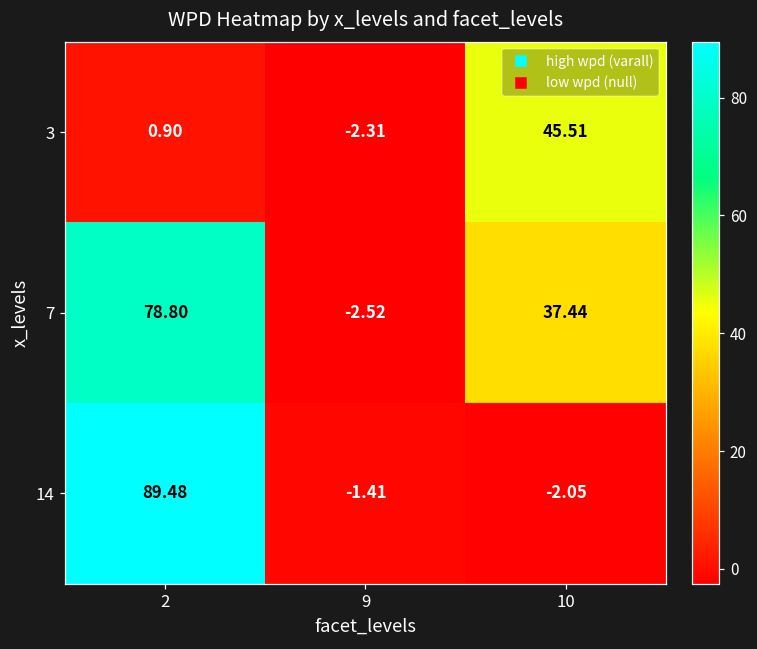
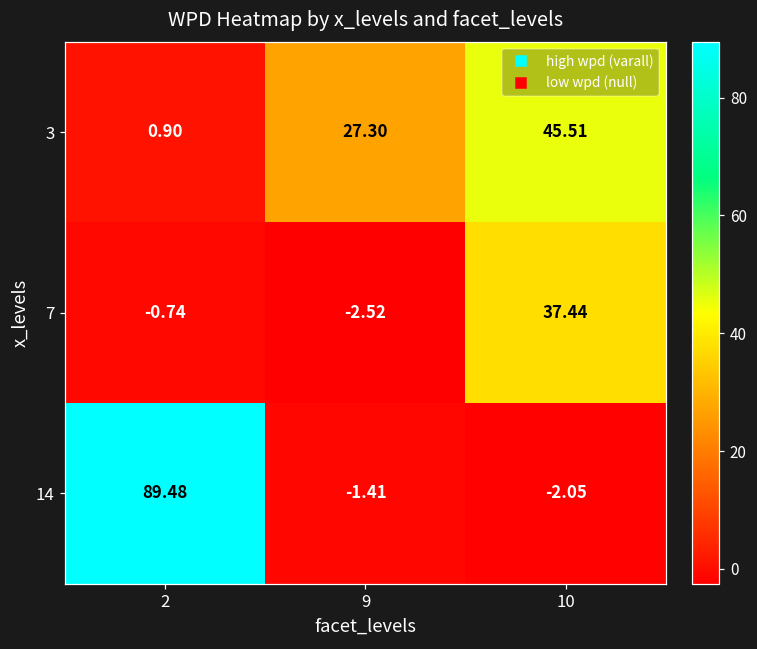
3, 9: -2.31 -> 27.30
7, 2: 78.80 -> -0.74
